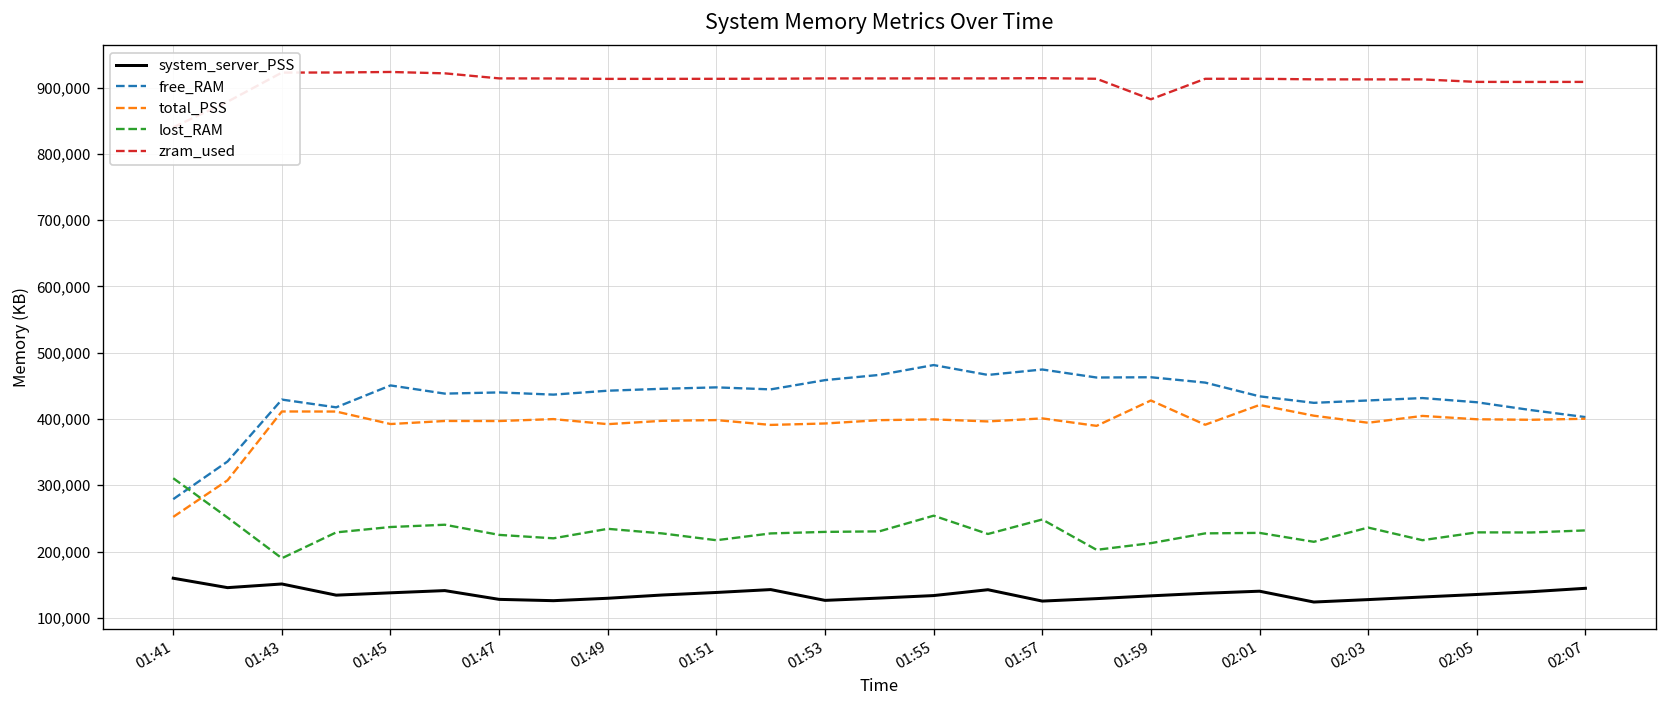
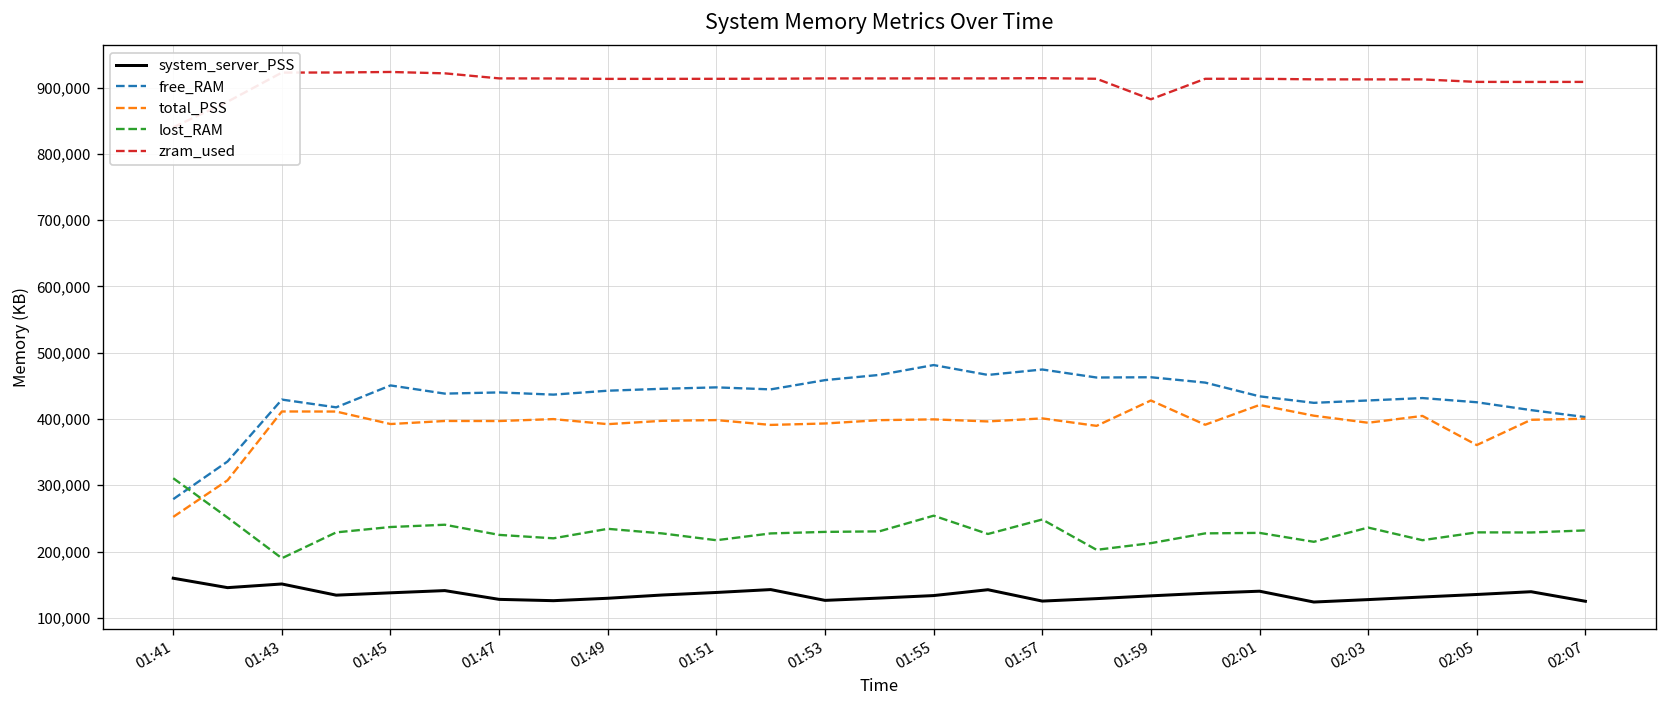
total_PSS, 02:05: 400,000 -> 360,000
system_server_PSS, 02:07: 140,000 -> 130,000
